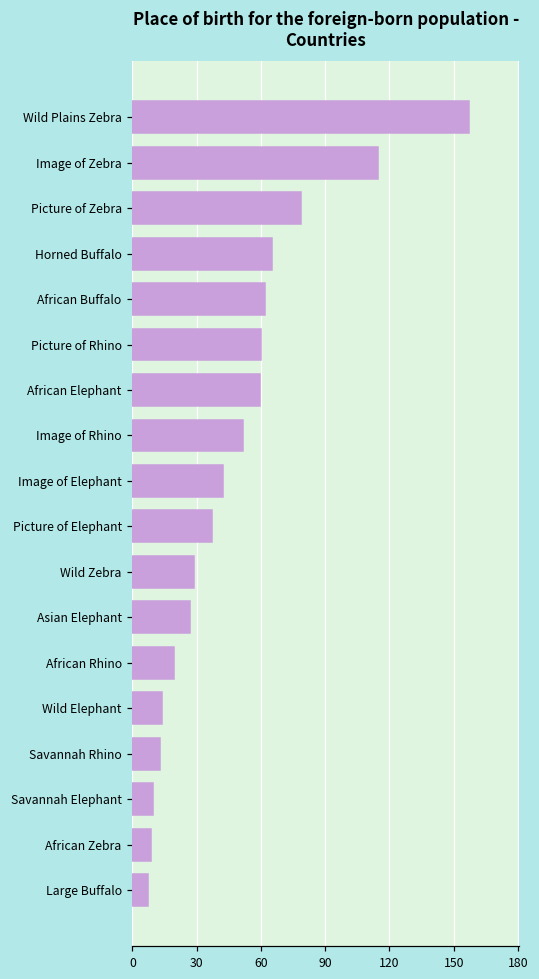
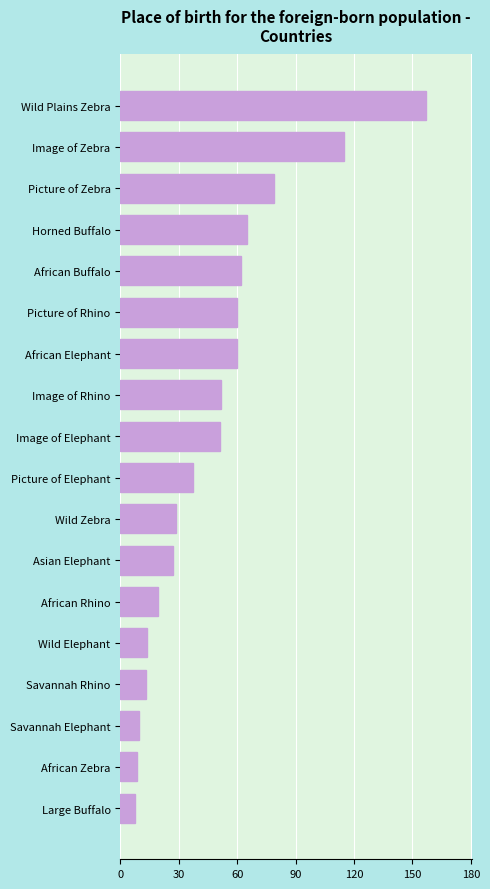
Image of Elephant: 43 -> 51
